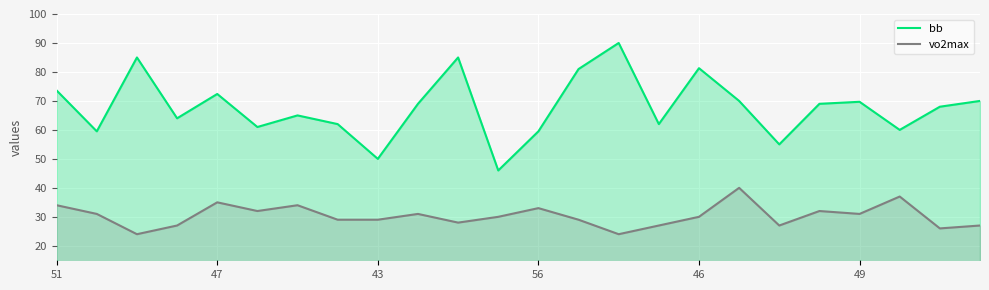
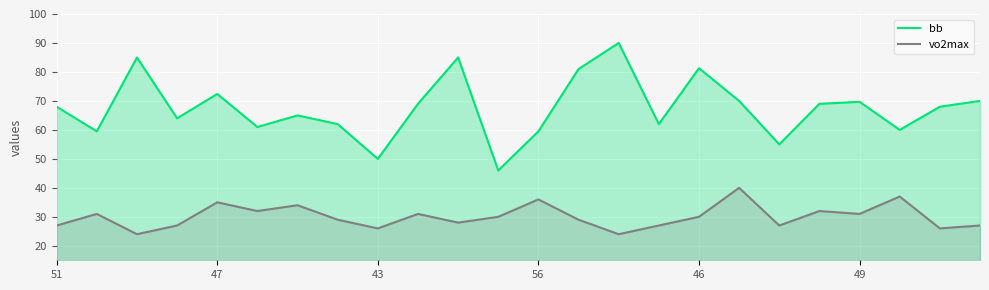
bb, 51: 74 -> 68
vo2max, 51: 34 -> 27
vo2max, 43: 29 -> 26
vo2max, 56: 33 -> 36
